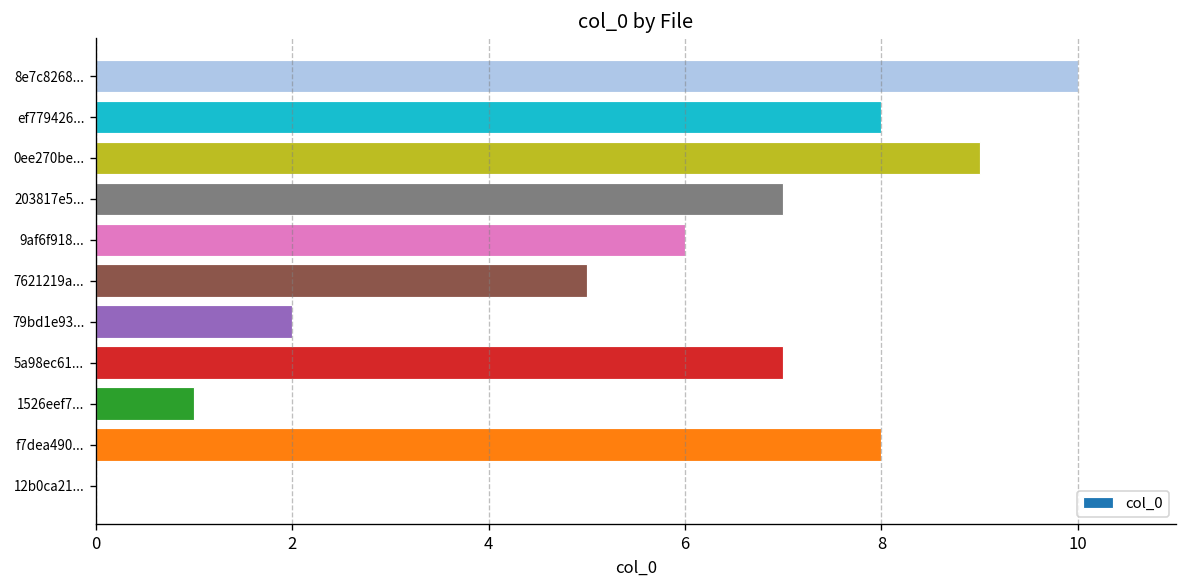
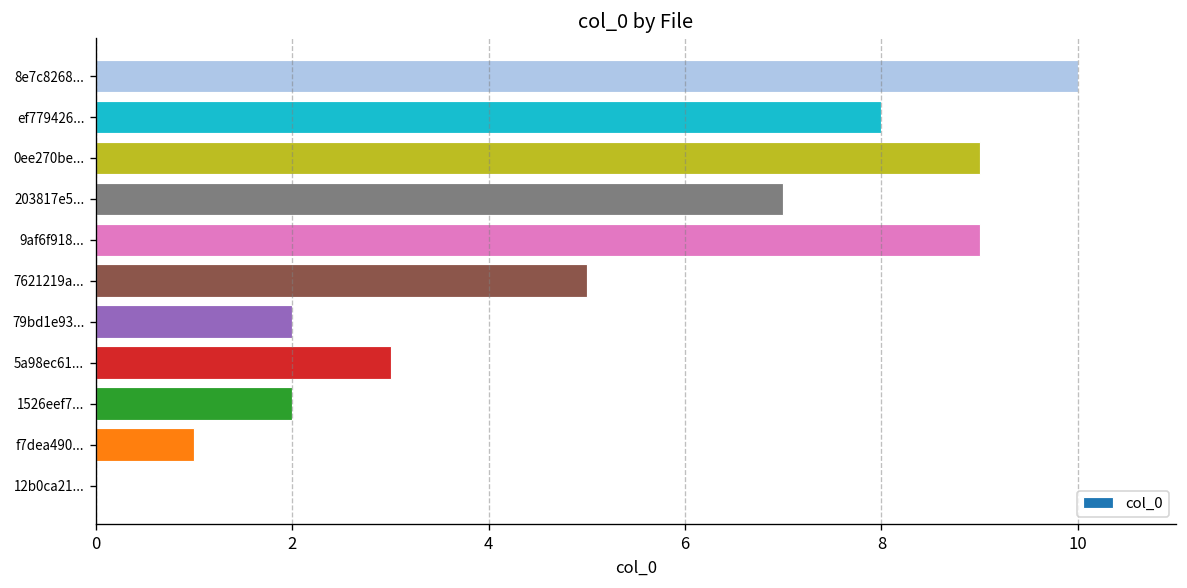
9af6f918...: 6 -> 9
5a98ec61...: 7 -> 3
1526eef7...: 1 -> 2
f7dea490...: 8 -> 1
